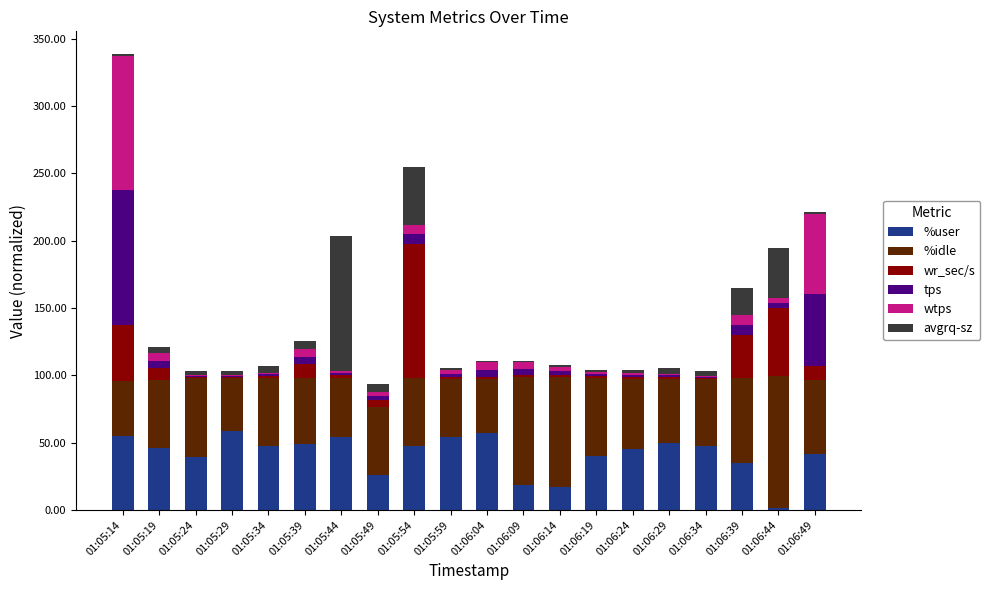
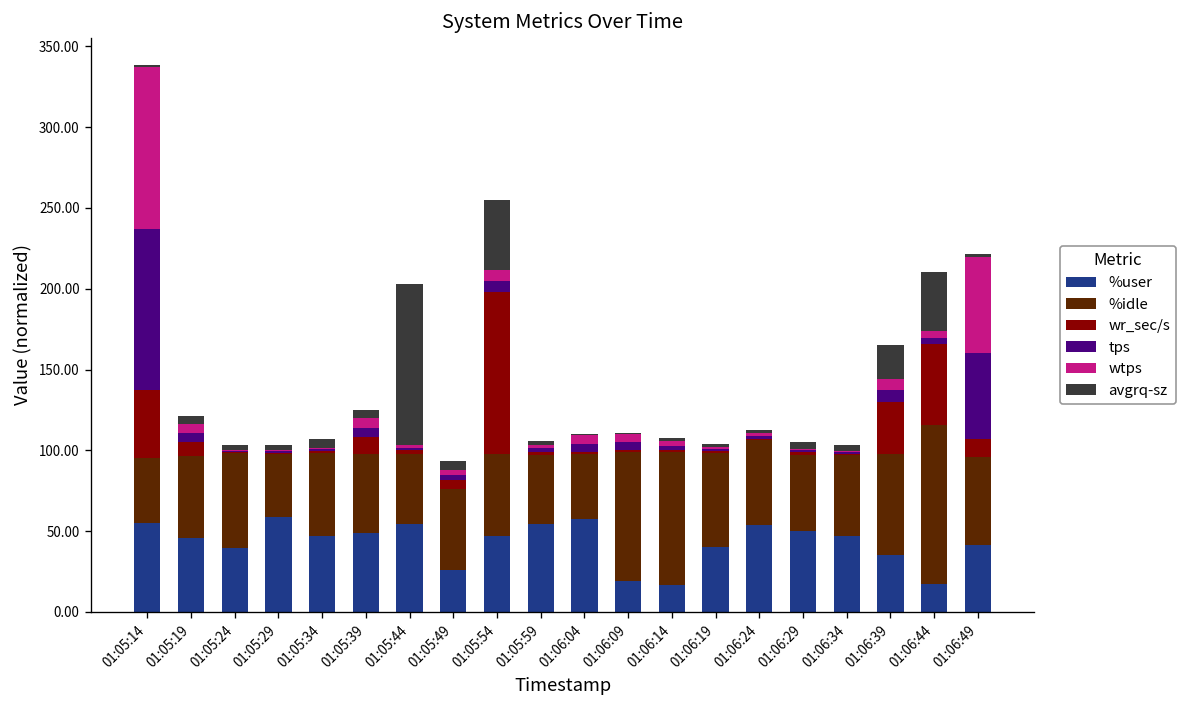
%user, 01:06:24: 45 -> 54
%user, 01:06:44: 1 -> 17
